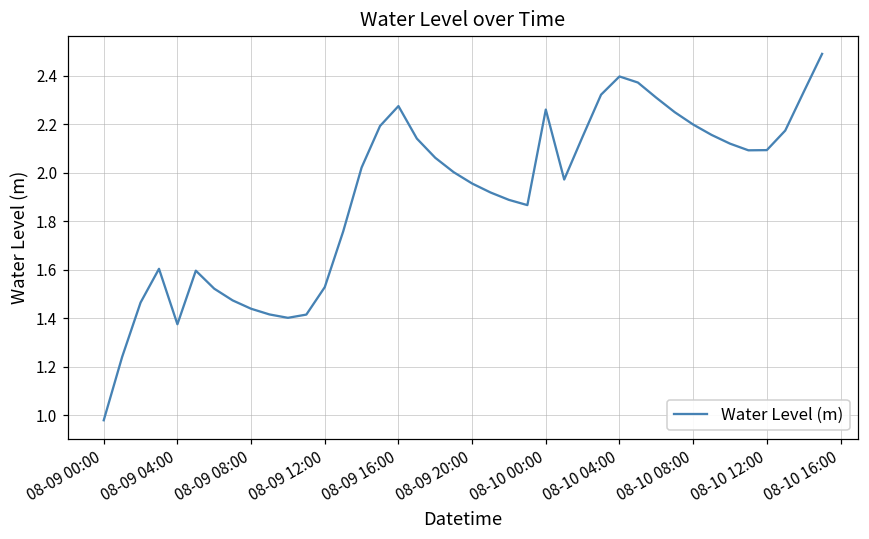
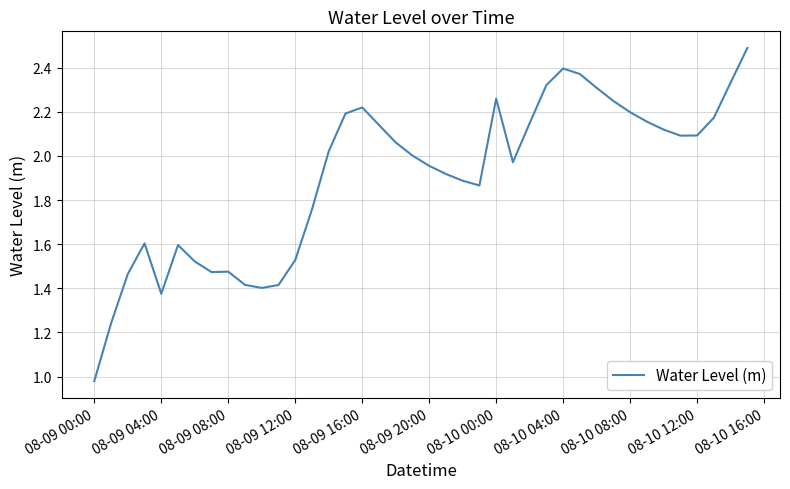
08-09 08:00: 1.44 -> 1.48
08-09 16:00: 2.27 -> 2.22
